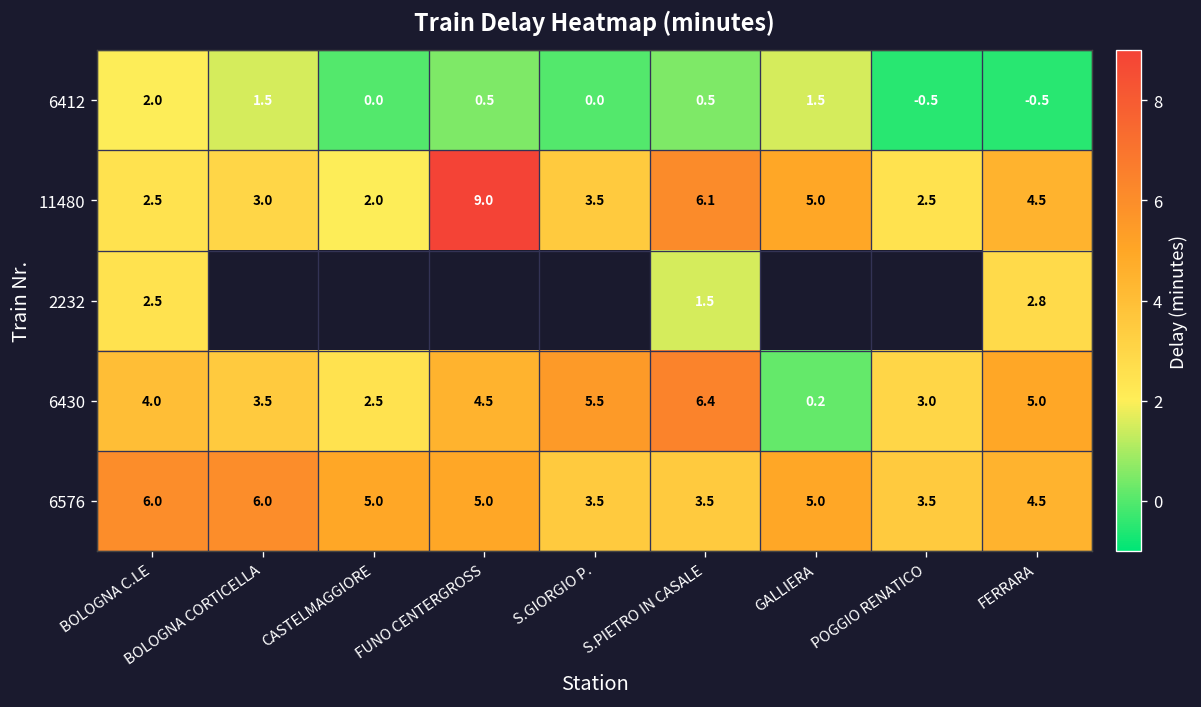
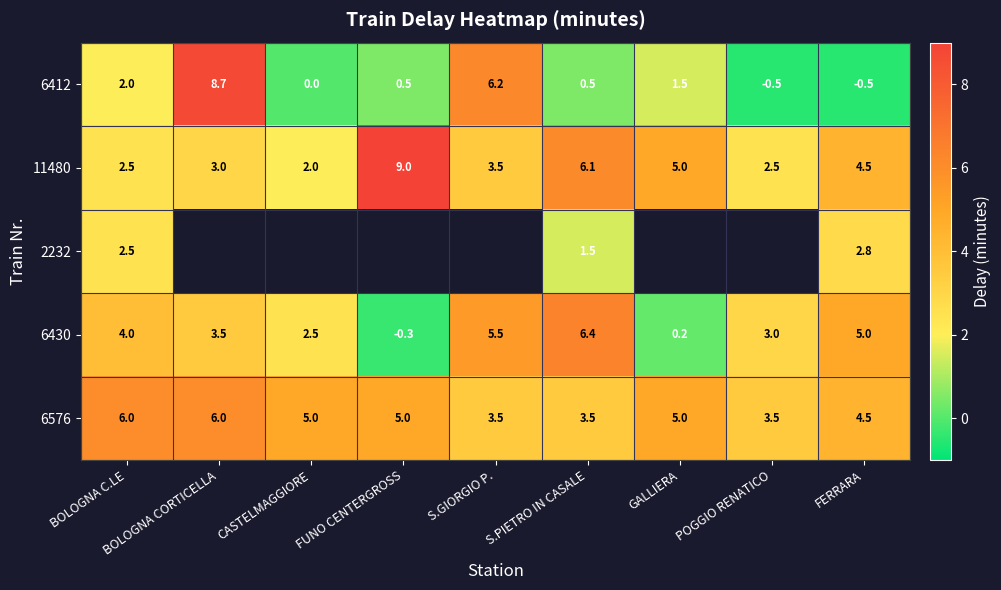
6412, BOLOGNA CORTICELLA: 1.5 -> 8.7
6412, S.GIORGIO P.: 0.0 -> 6.2
6430, FUNO CENTERGROSS: 4.5 -> -0.3
